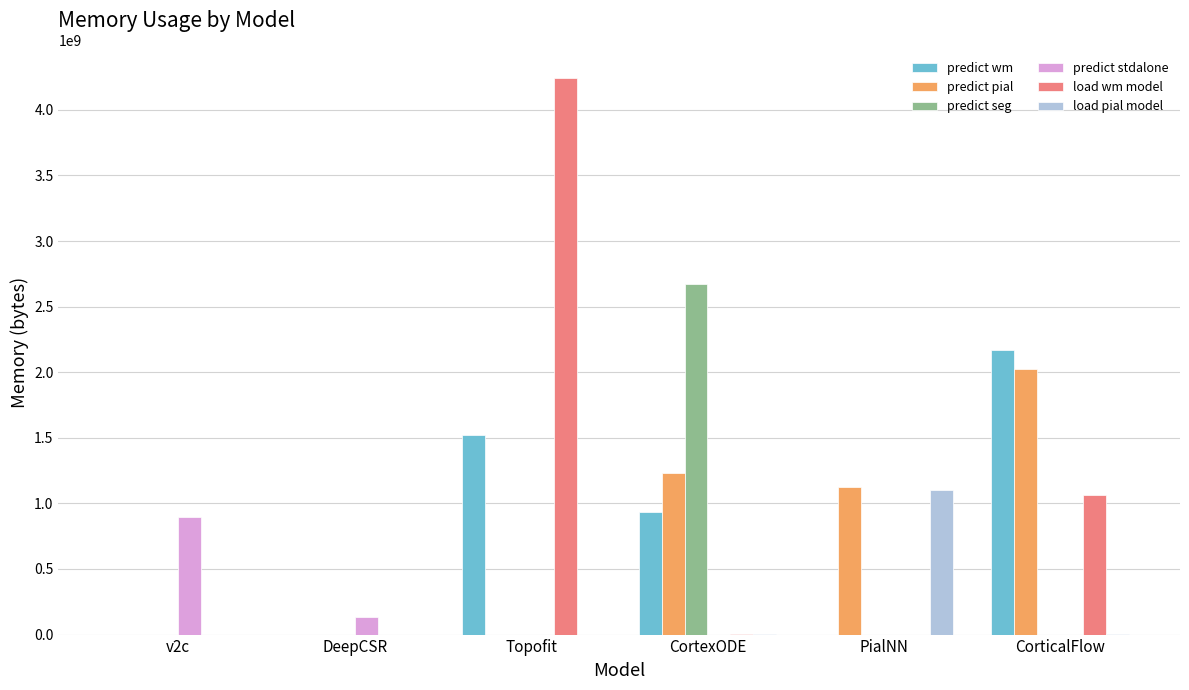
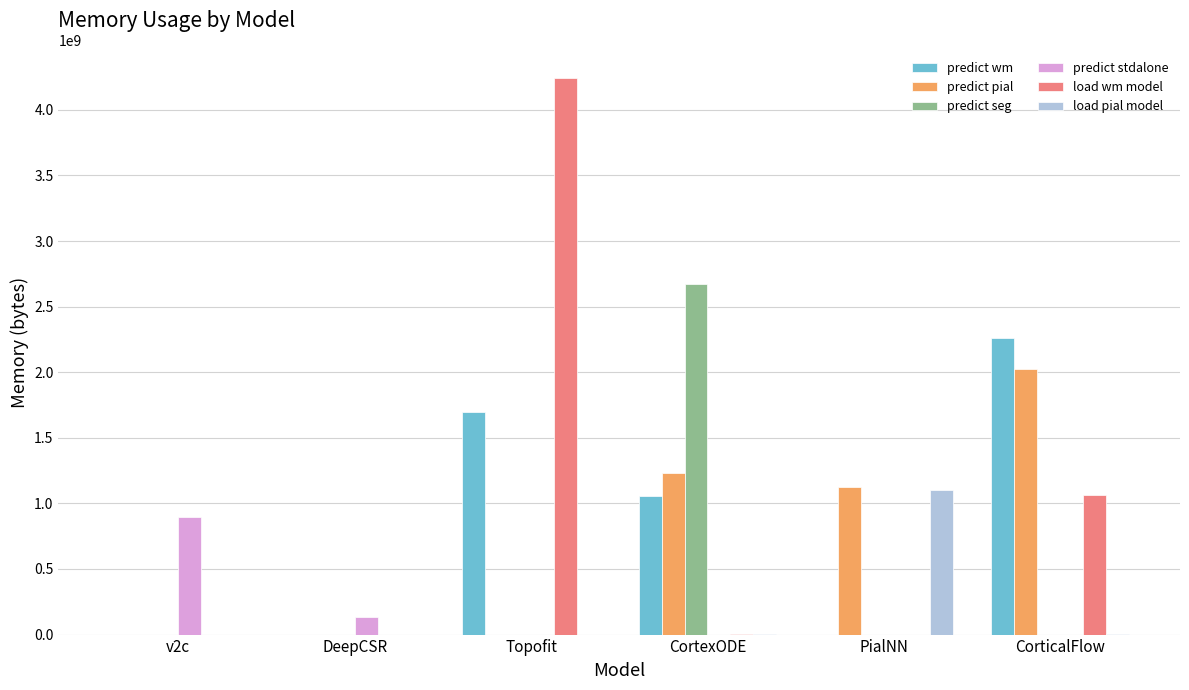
predict wm, Topofit: 1520000000 -> 1700000000
predict wm, CortexODE: 940000000 -> 1050000000
predict wm, CorticalFlow: 2170000000 -> 2260000000
